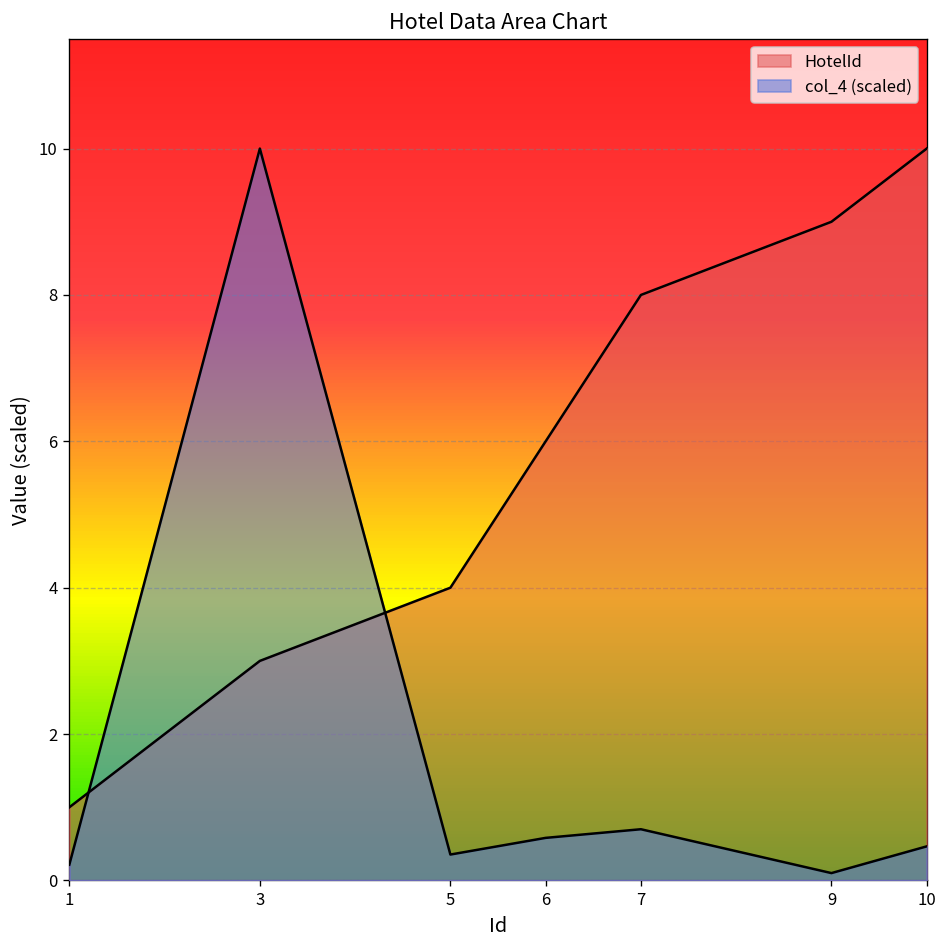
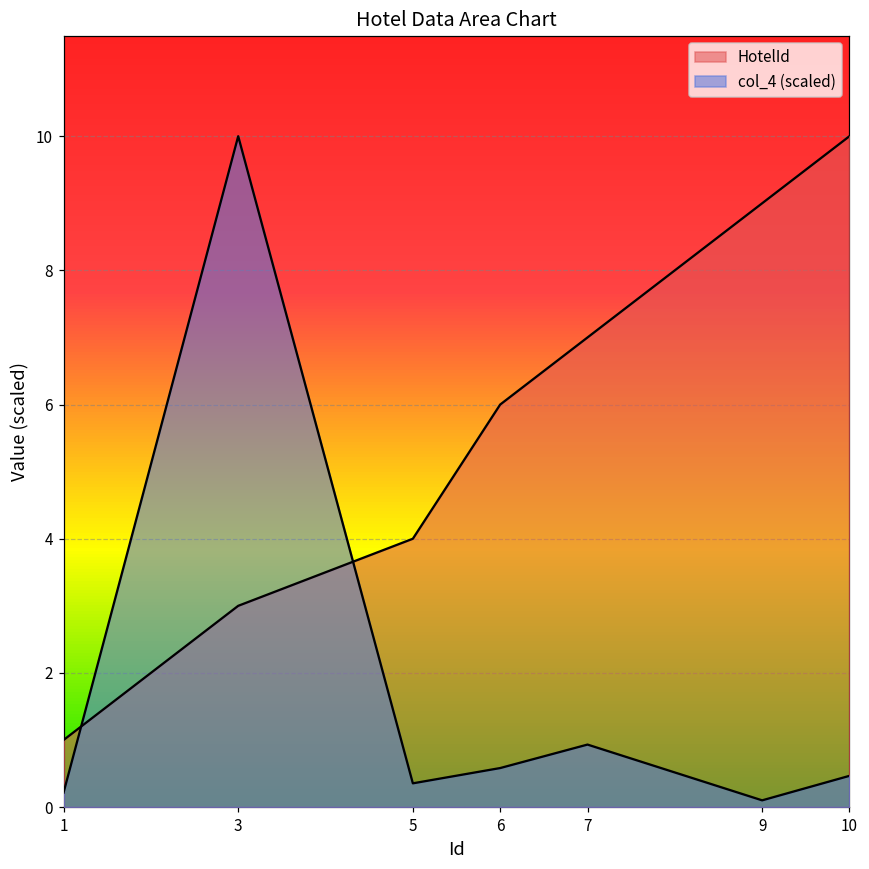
HotelId, 7: 8 -> 7
col_4 (scaled), 7: 0.7 -> 0.9
